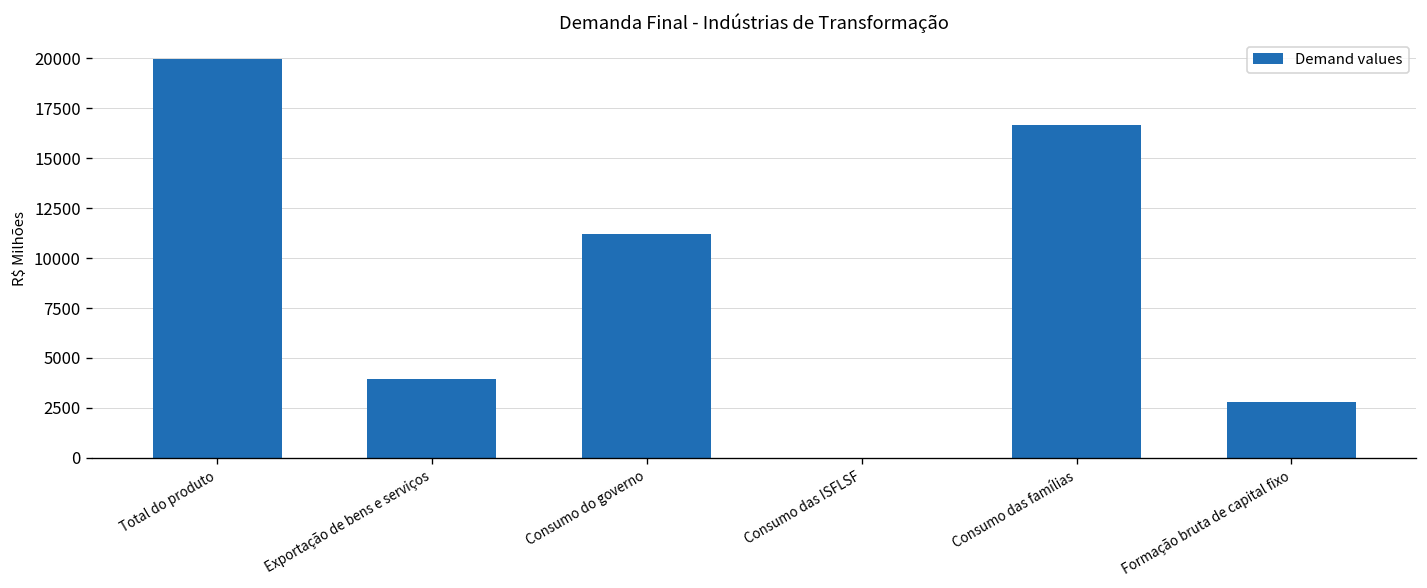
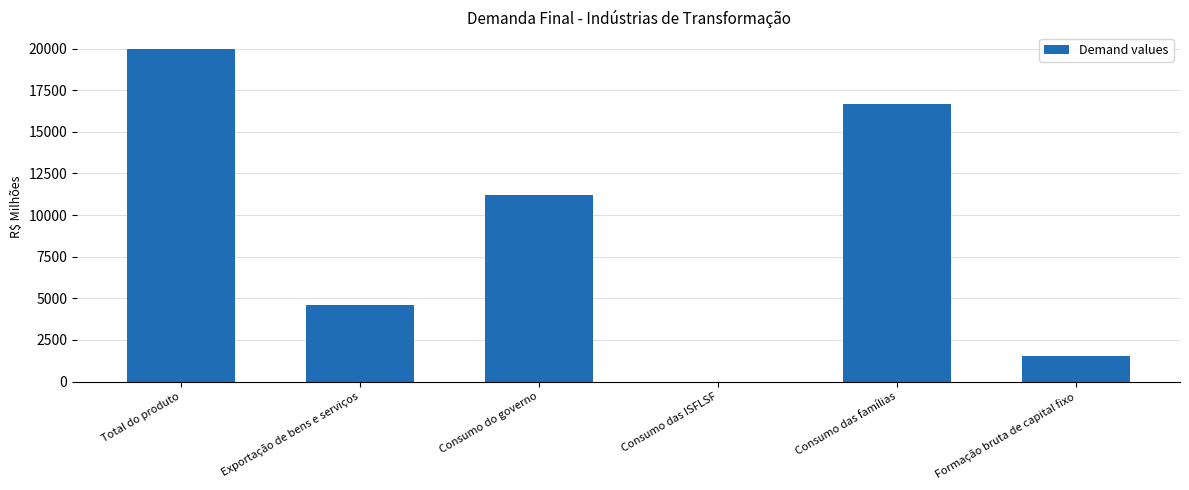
Exportação de bens e serviços: 4000 -> 4600
Formação bruta de capital fixo: 2800 -> 1500
